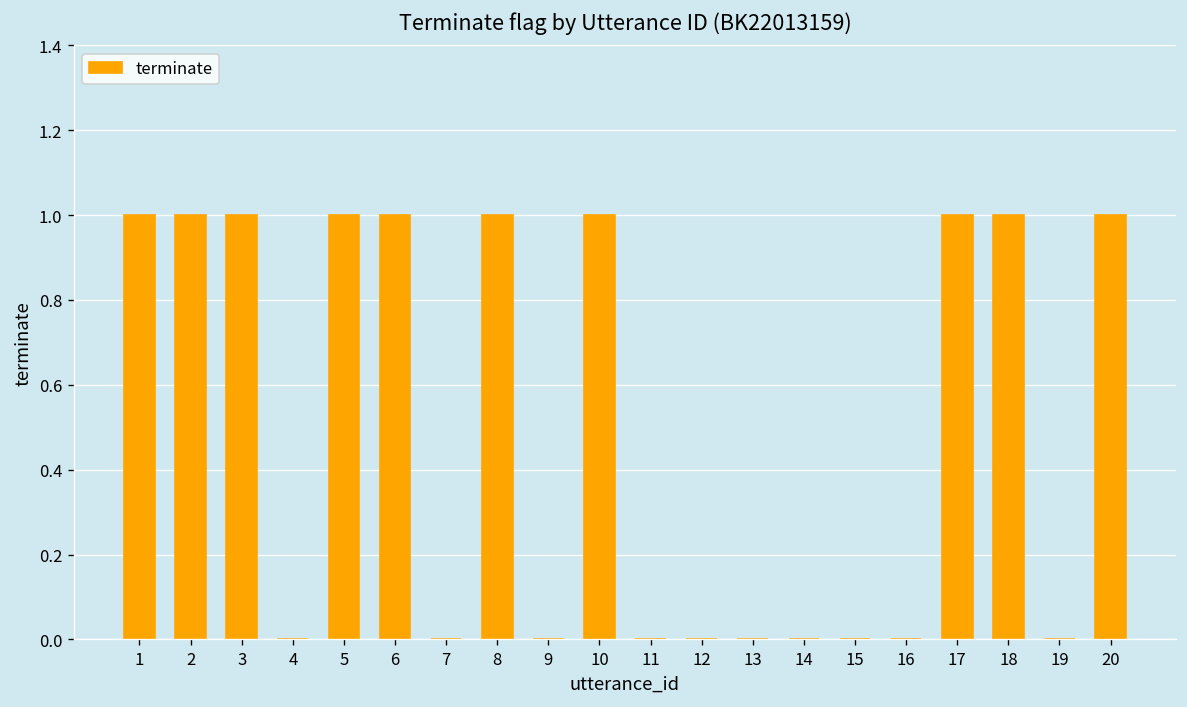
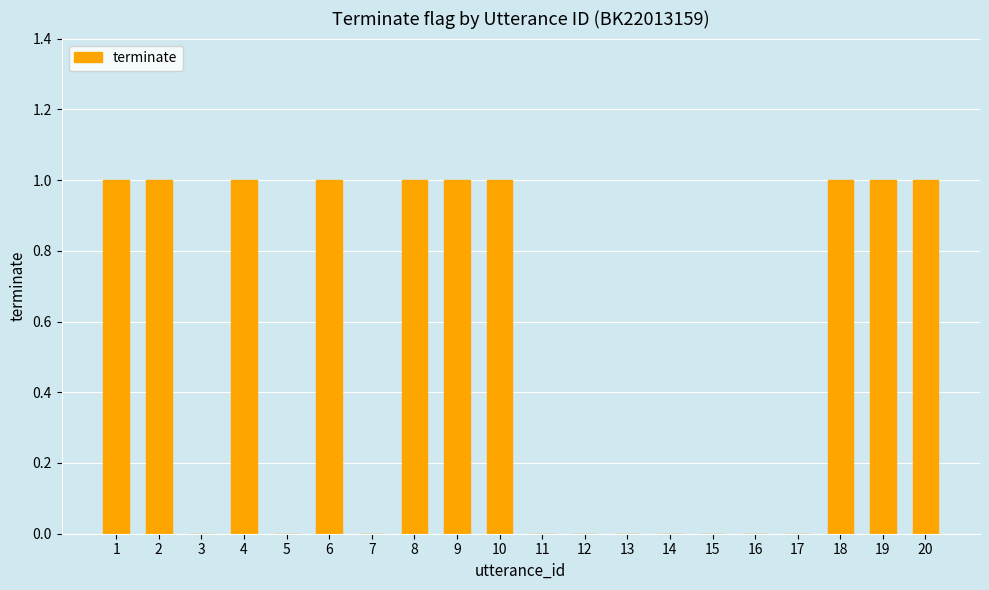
3: 1 -> 0
4: 0 -> 1
5: 1 -> 0
9: 0 -> 1
17: 1 -> 0
19: 0 -> 1
